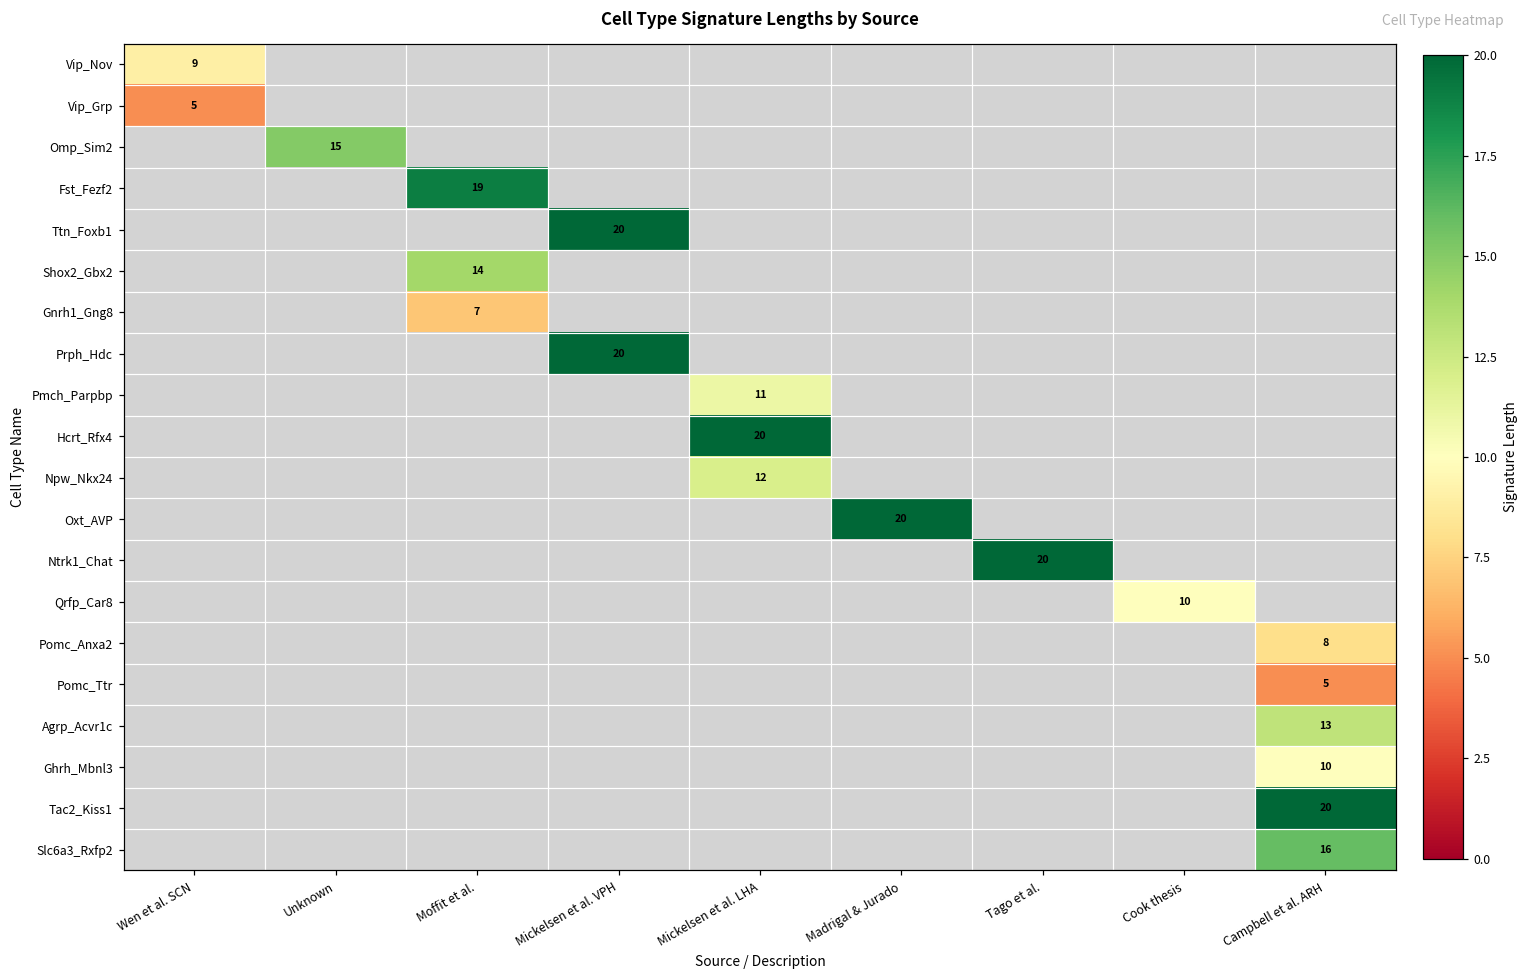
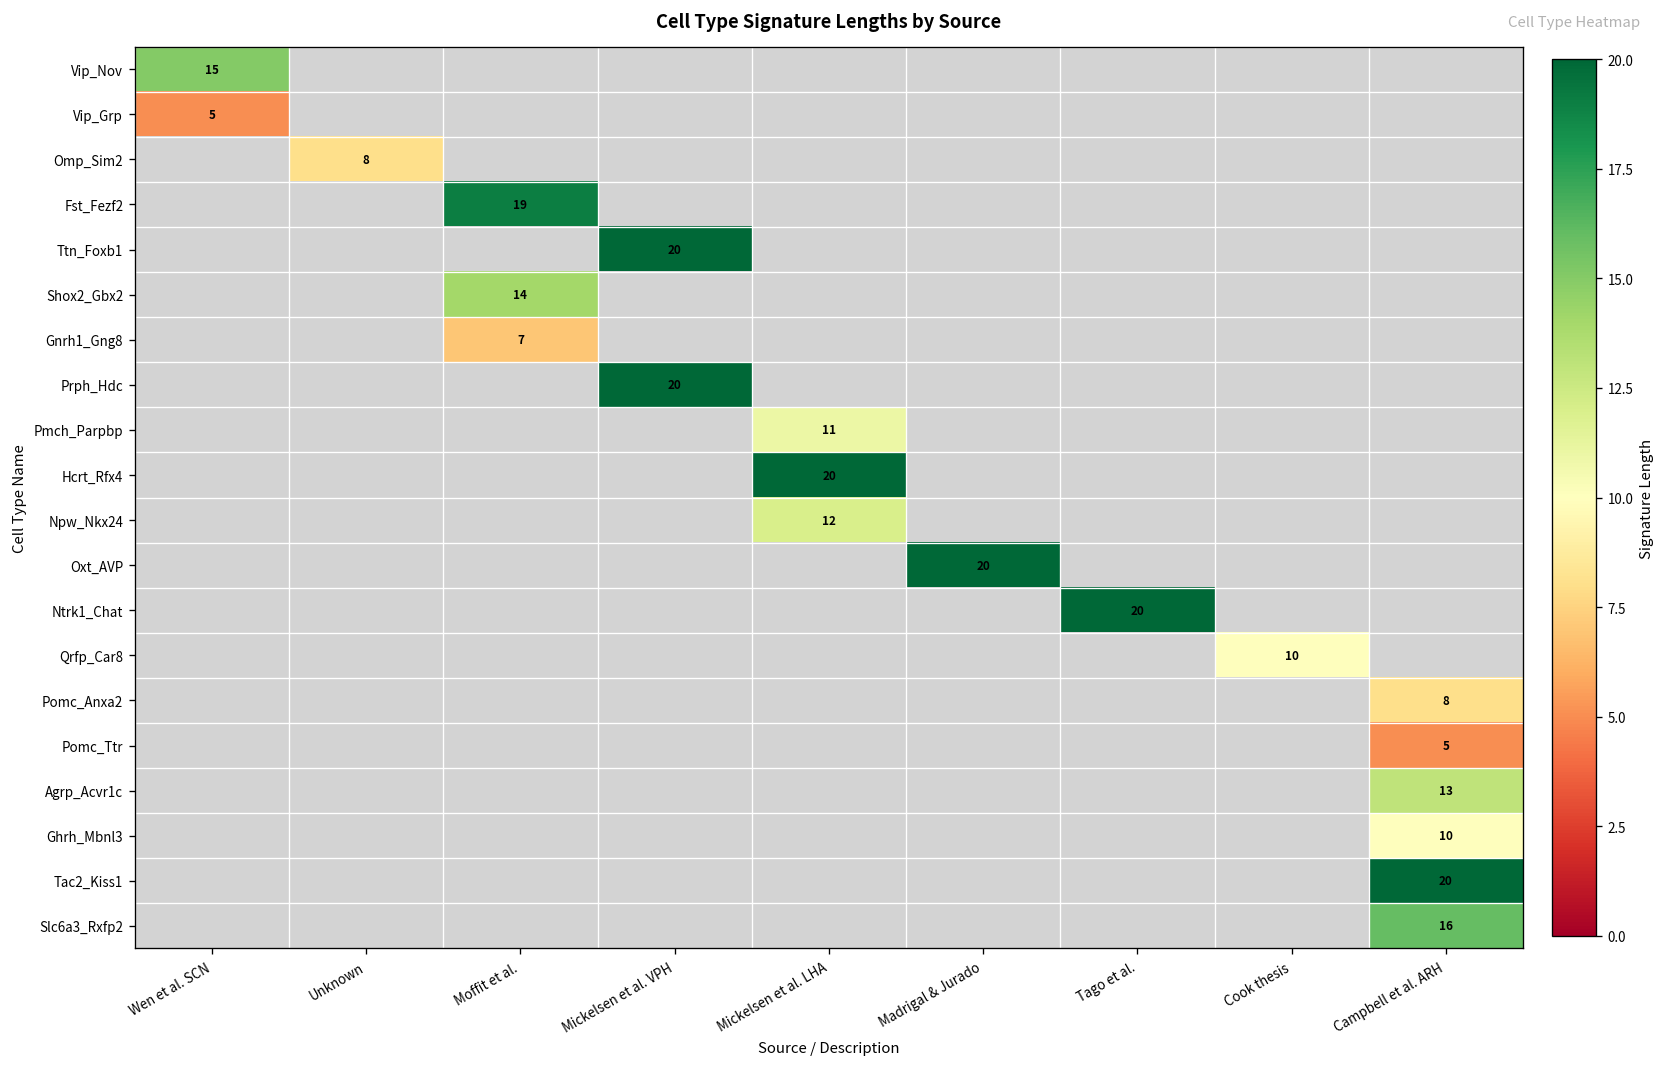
Vip_Nov, Wen et al. SCN: 9 -> 15
Omp_Sim2, Unknown: 15 -> 8
